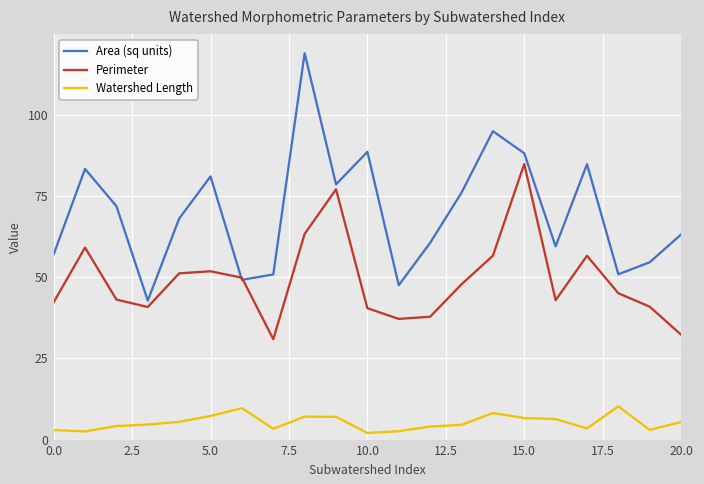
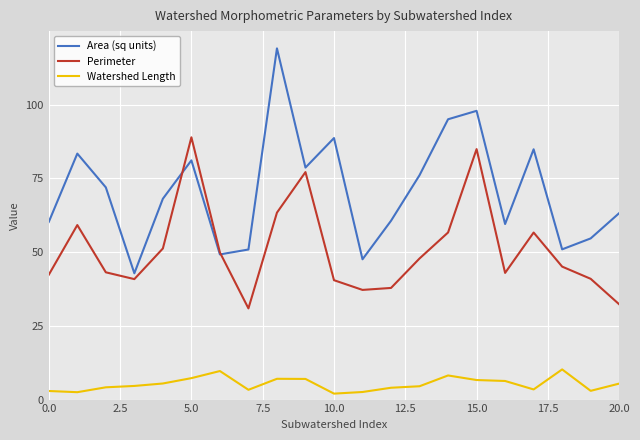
Area (sq units), 0.0: 57 -> 60
Perimeter, 5.0: 52 -> 89
Area (sq units), 15.0: 88 -> 98
